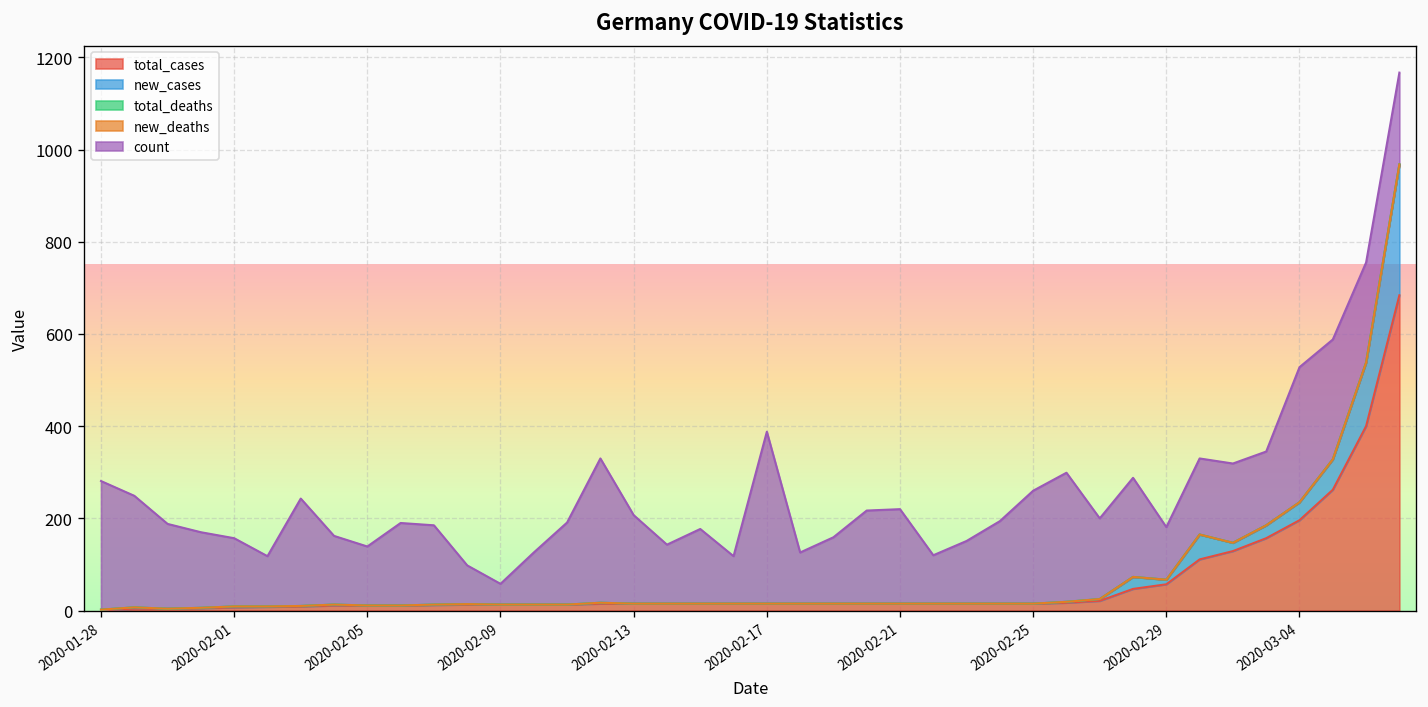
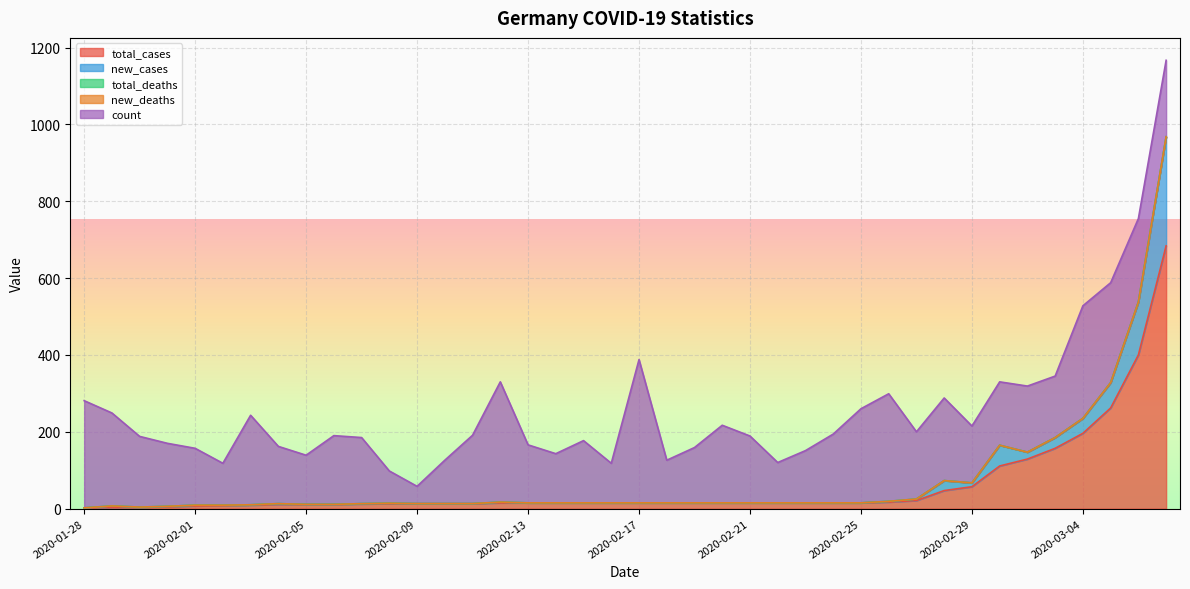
count, 2020-02-13: 190 -> 150
count, 2020-02-21: 210 -> 170
count, 2020-02-29: 110 -> 150
